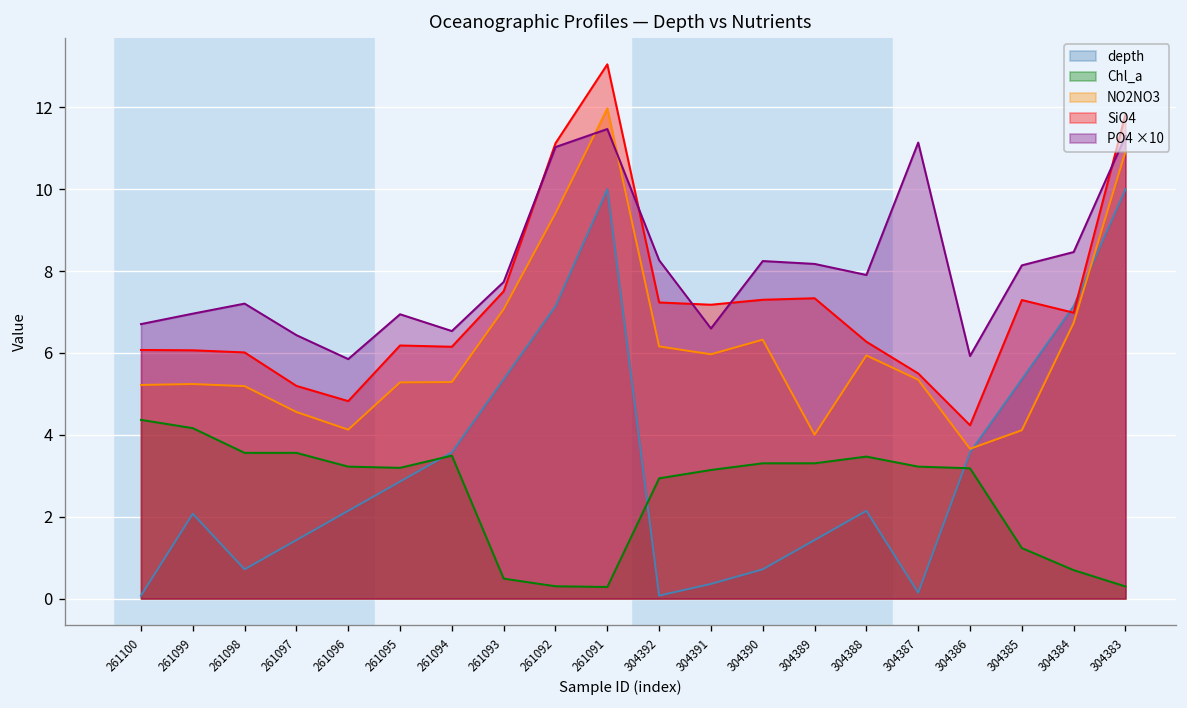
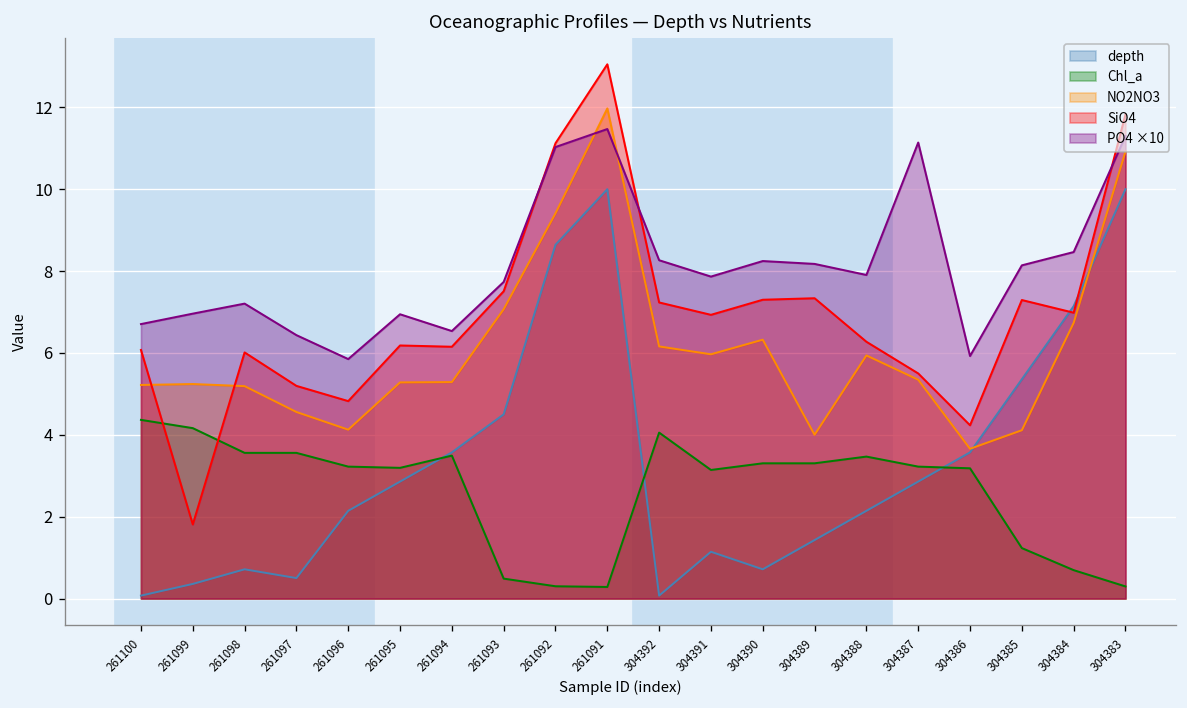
depth, 261099: 2.1 -> 0.4
SiO4, 261099: 6.1 -> 1.8
depth, 261097: 1.4 -> 0.5
depth, 261093: 5.4 -> 4.5
depth, 261092: 7.1 -> 8.6
Chl_a, 304392: 2.9 -> 4.1
depth, 304391: 0.4 -> 1.1
SiO4, 304391: 7.2 -> 6.9
PO4 ×10, 304391: 6.6 -> 7.9
depth, 304387: 0.1 -> 2.9
